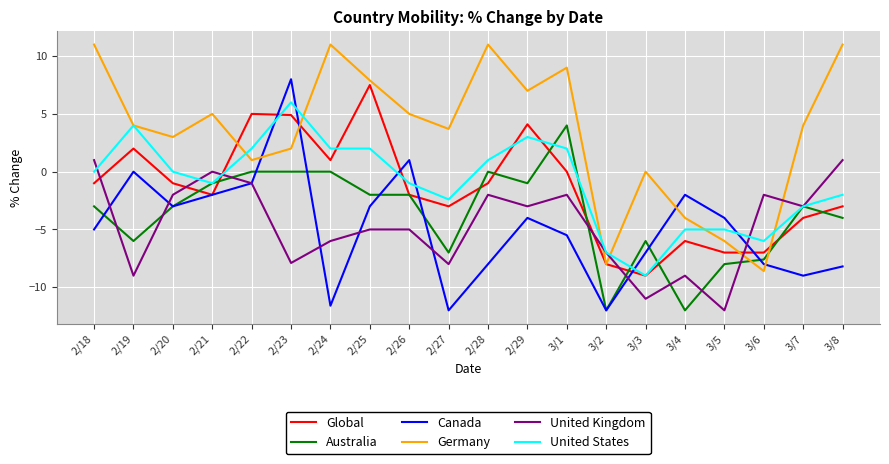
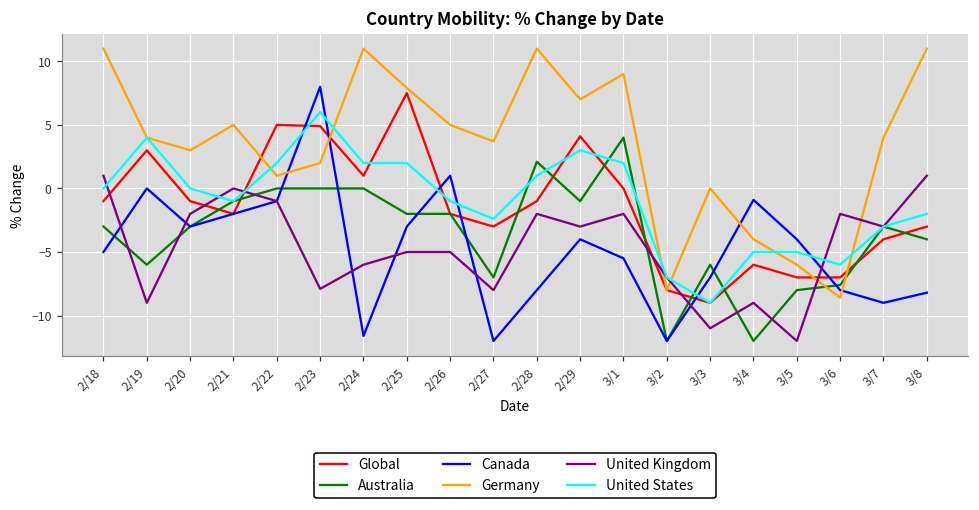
Global, 2/19: 2 -> 3
Australia, 2/28: 0.0 -> 2.1
Canada, 3/4: -2.0 -> -0.9
